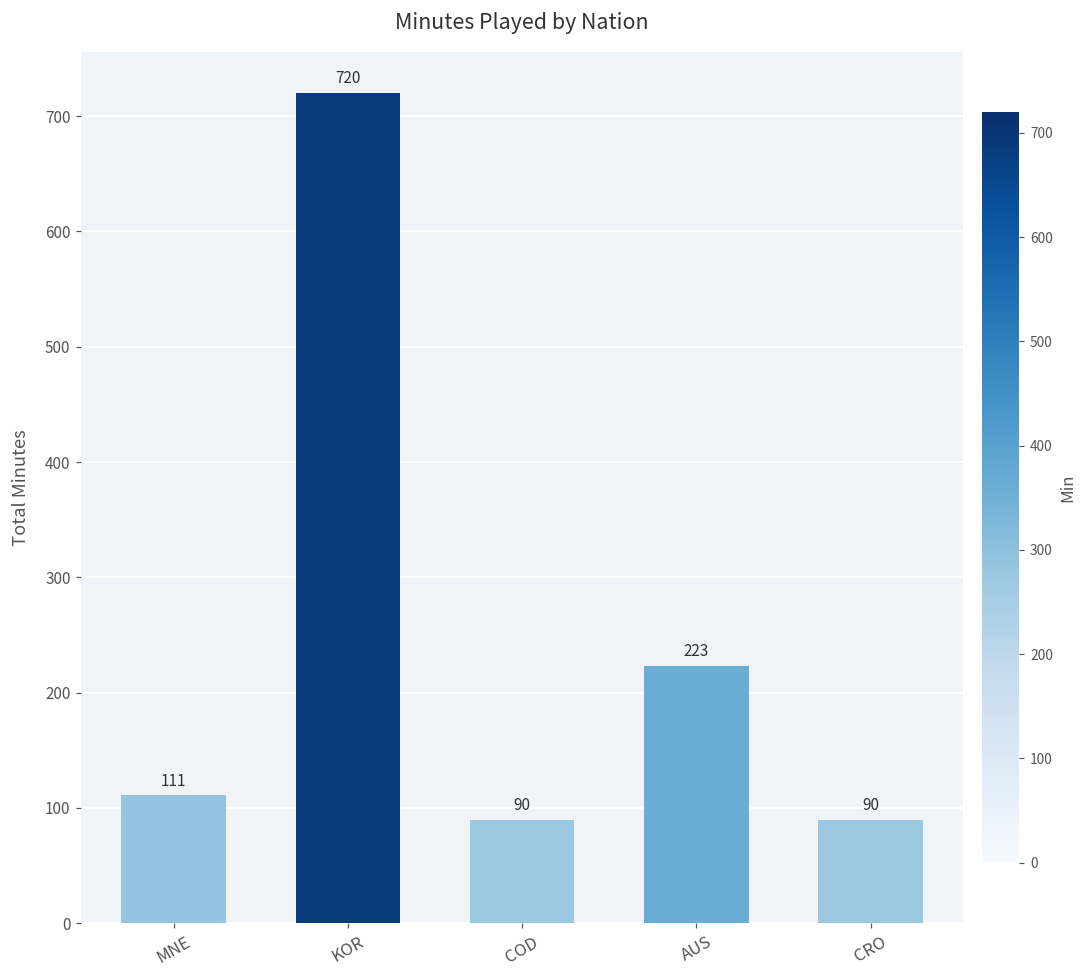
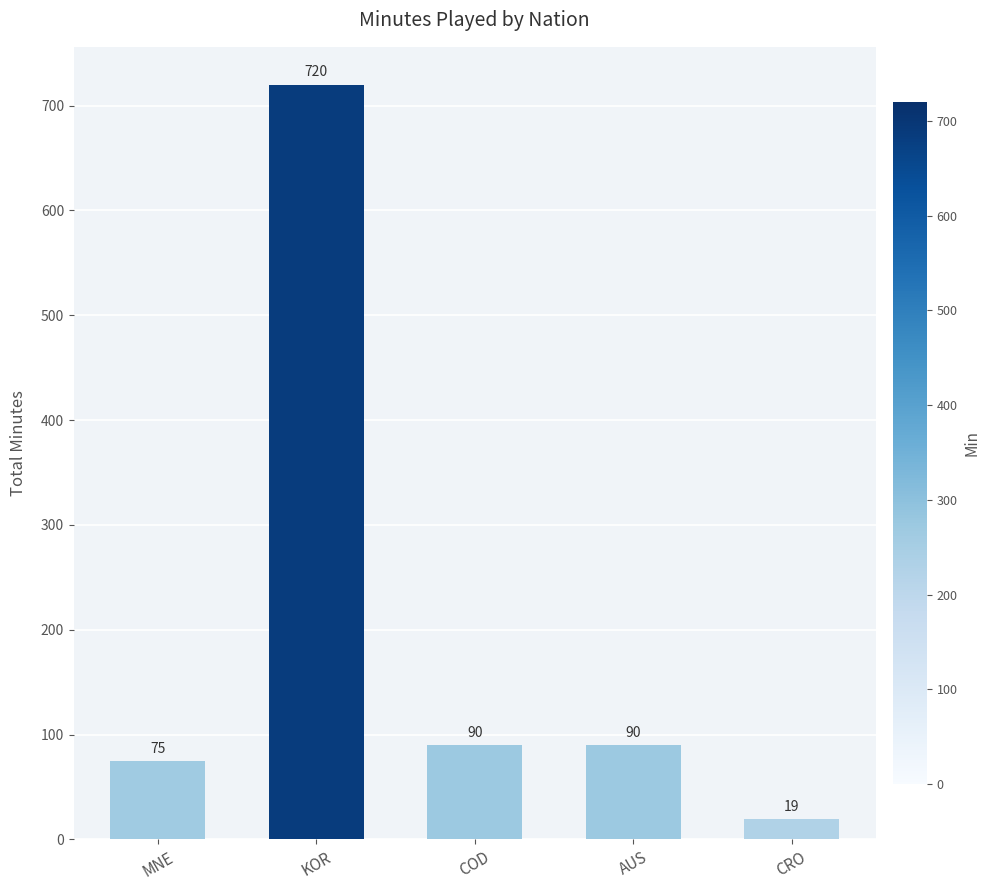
MNE: 111 -> 75
AUS: 223 -> 90
CRO: 90 -> 19
